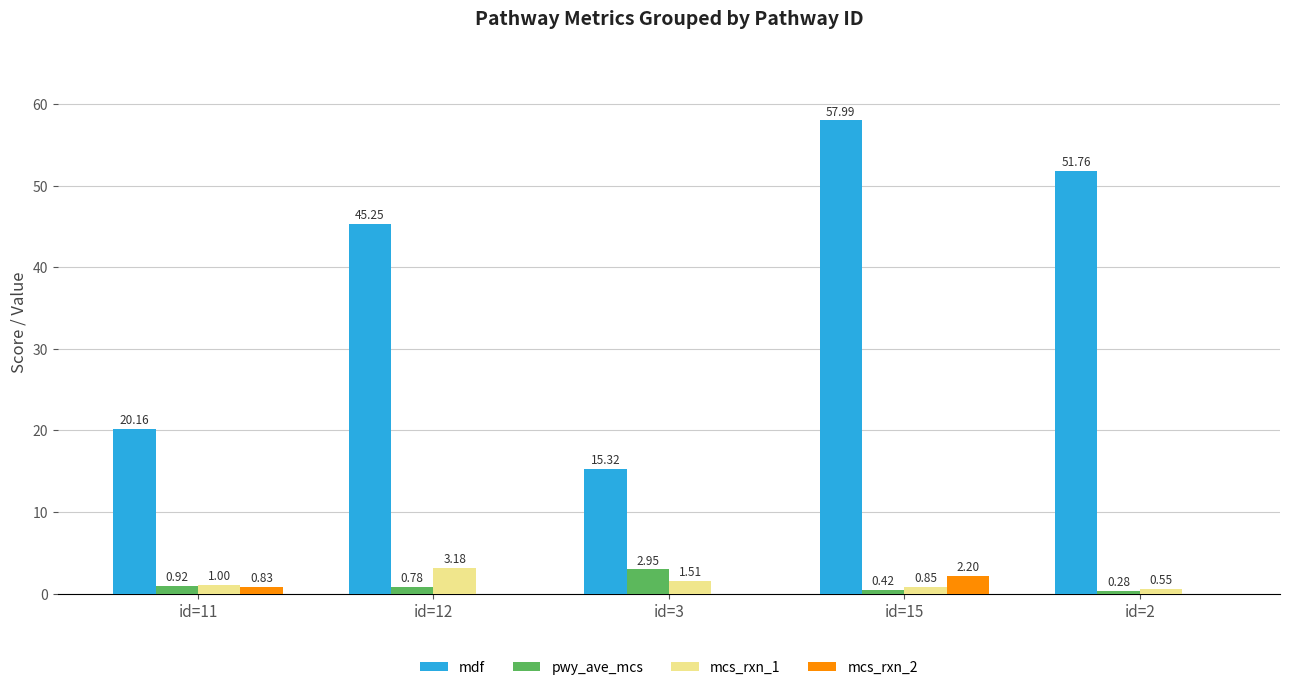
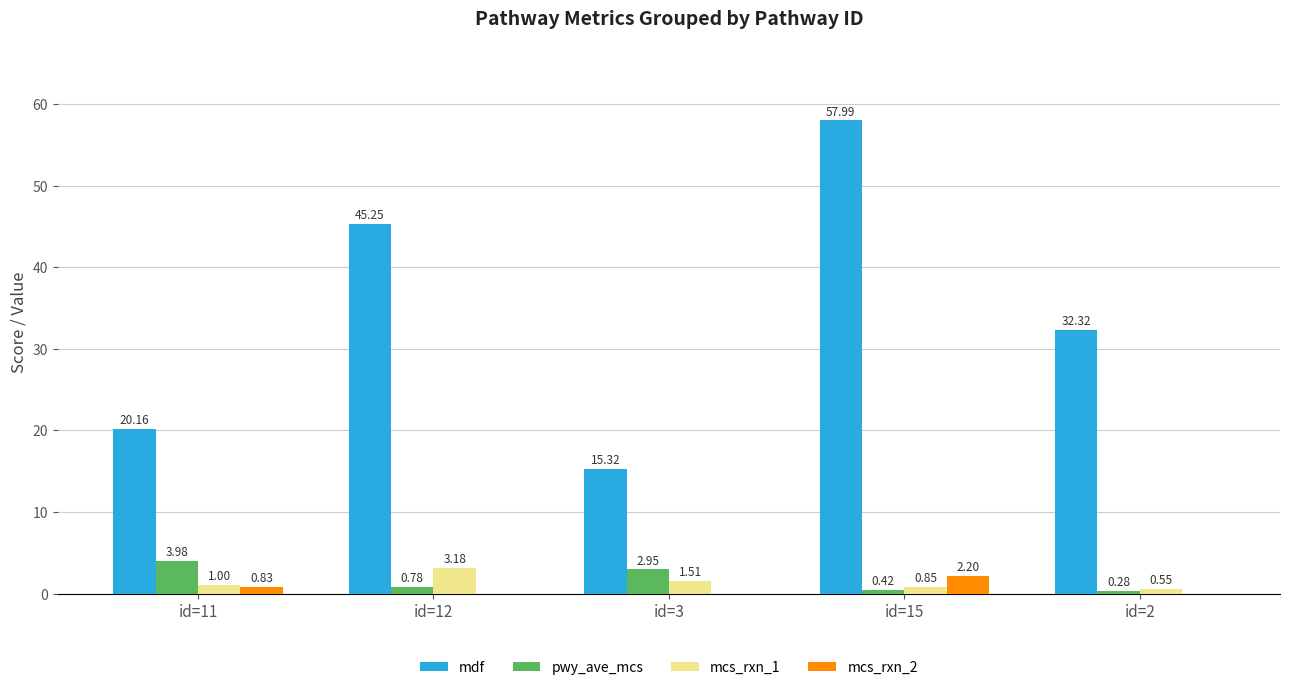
pwy_ave_mcs, id=11: 0.92 -> 3.98
mdf, id=2: 51.76 -> 32.32
